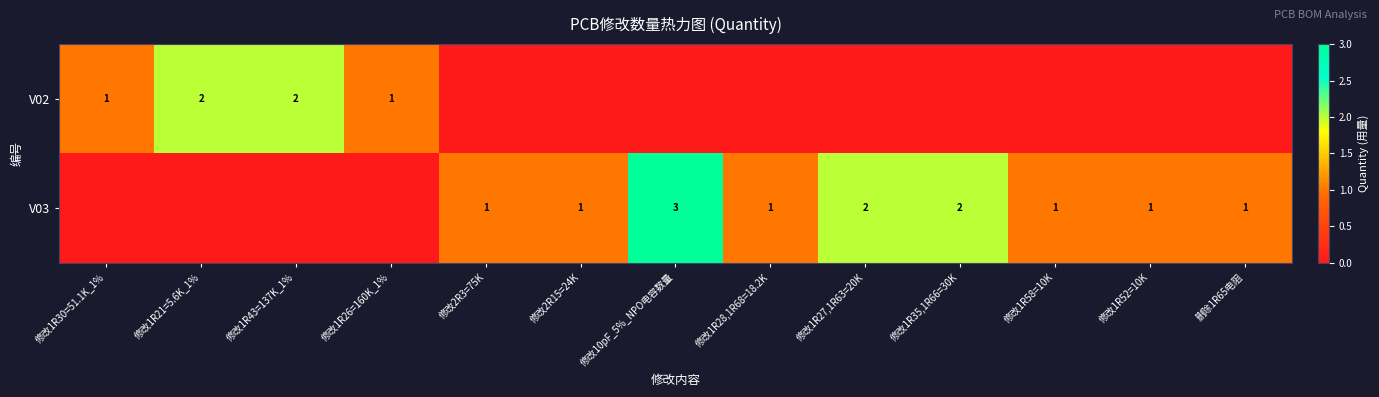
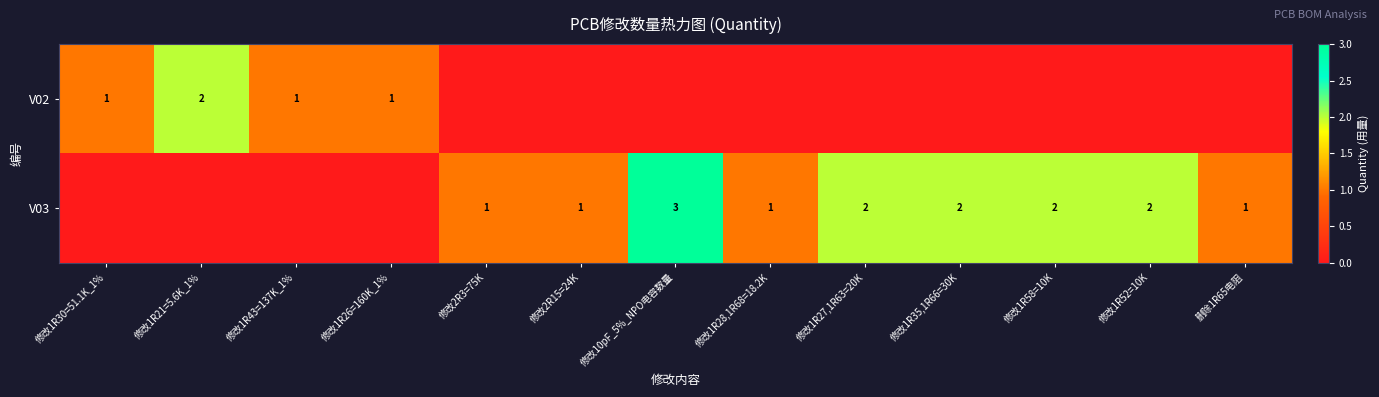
V02, 修改1R43=137K_1%: 2 -> 1
V03, 修改1R58=10K: 1 -> 2
V03, 修改1R52=10K: 1 -> 2
